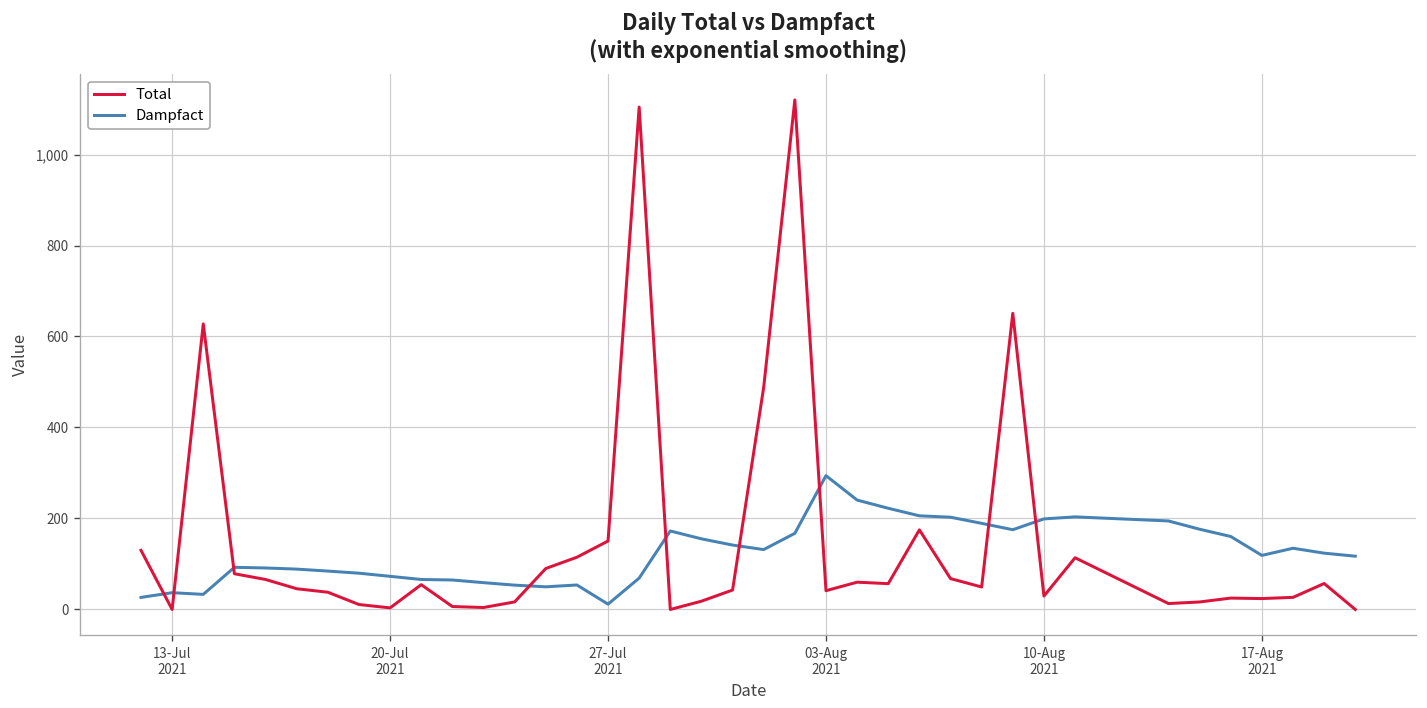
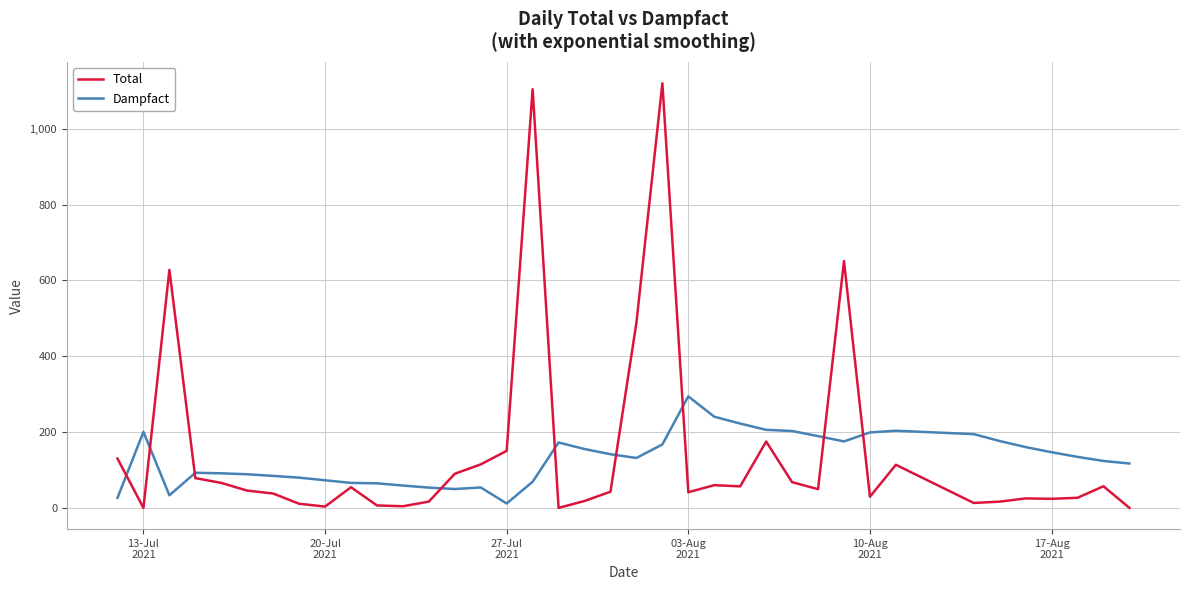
Dampfact, 13-Jul 2021: 40 -> 200
Dampfact, 17-Aug 2021: 120 -> 150
